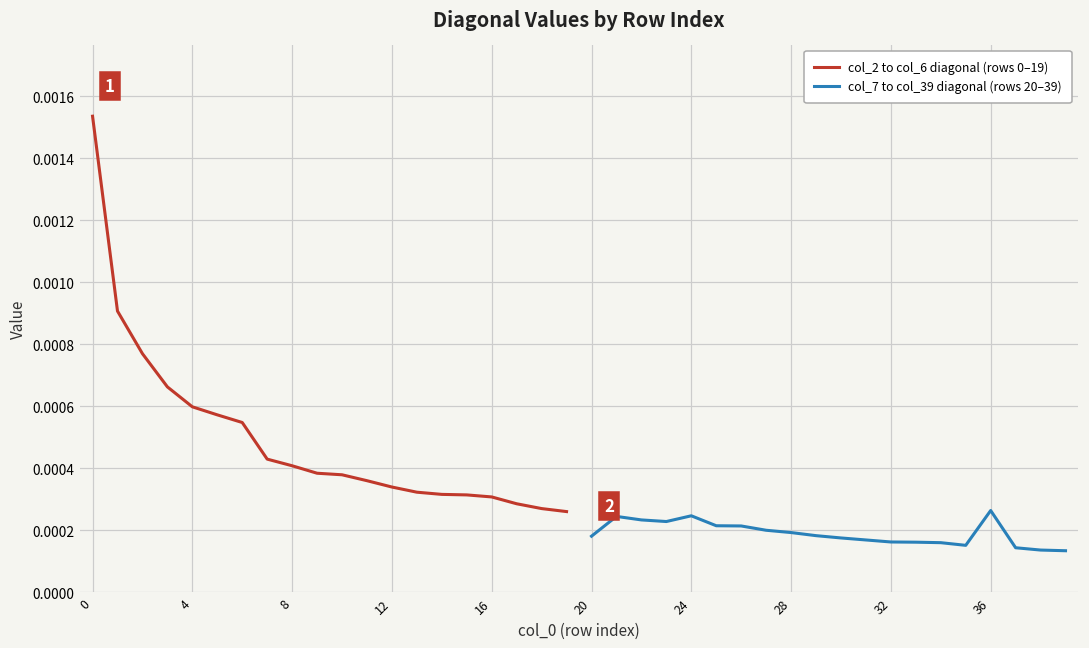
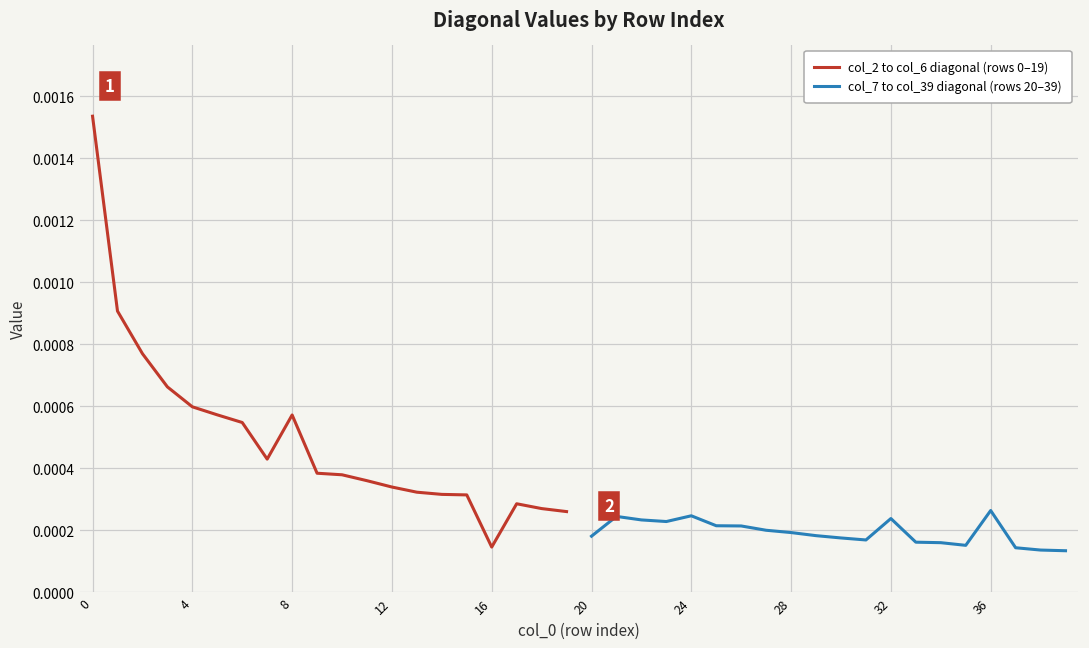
col_2 to col_6 diagonal (rows 0–19), 8: 0.00041 -> 0.00057
col_2 to col_6 diagonal (rows 0–19), 16: 0.00031 -> 0.00015
col_7 to col_39 diagonal (rows 20–39), 32: 0.00016 -> 0.00024
